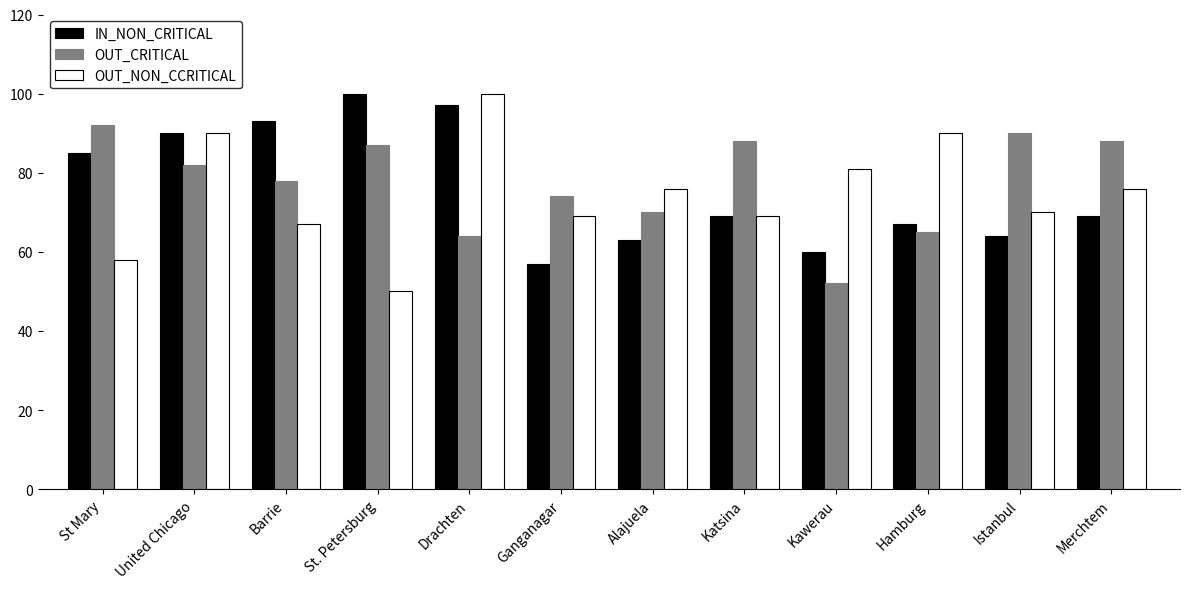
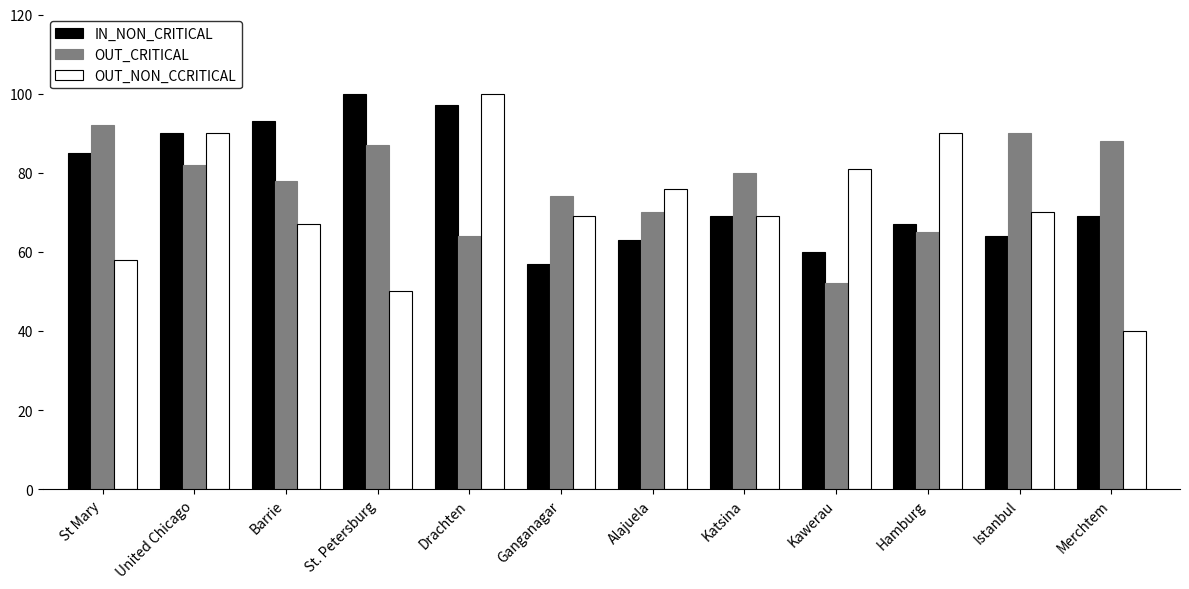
OUT_CRITICAL, Katsina: 88 -> 80
OUT_NON_CCRITICAL, Merchtem: 76 -> 40
